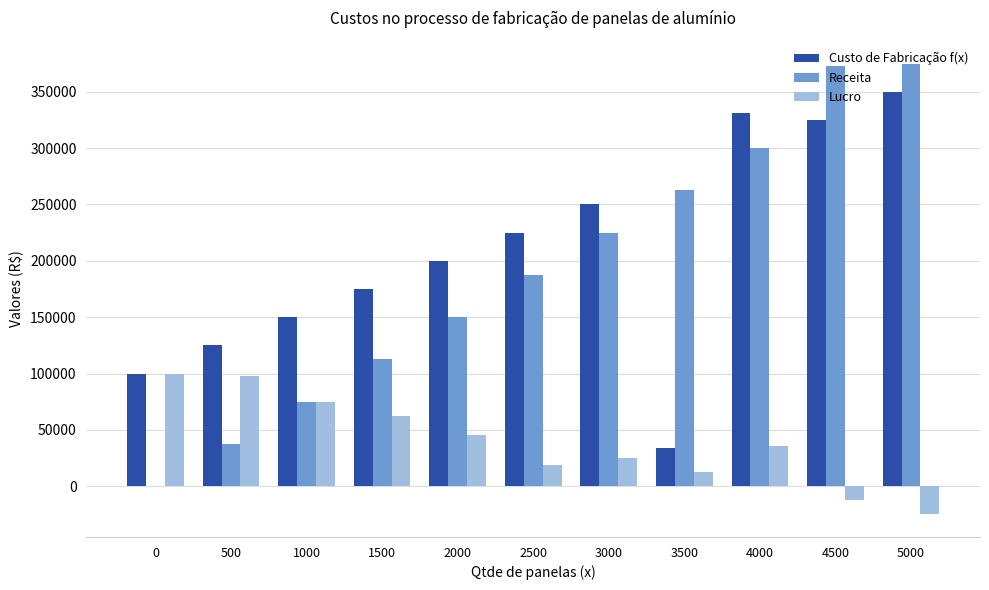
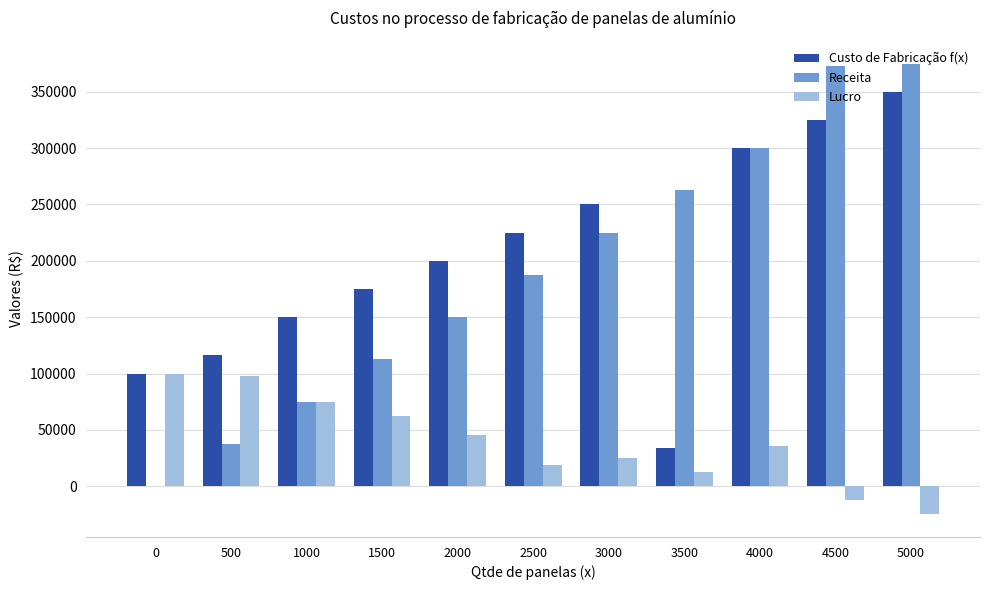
Custo de Fabricação f(x), 500: 125000 -> 116000
Custo de Fabricação f(x), 4000: 332000 -> 300000
